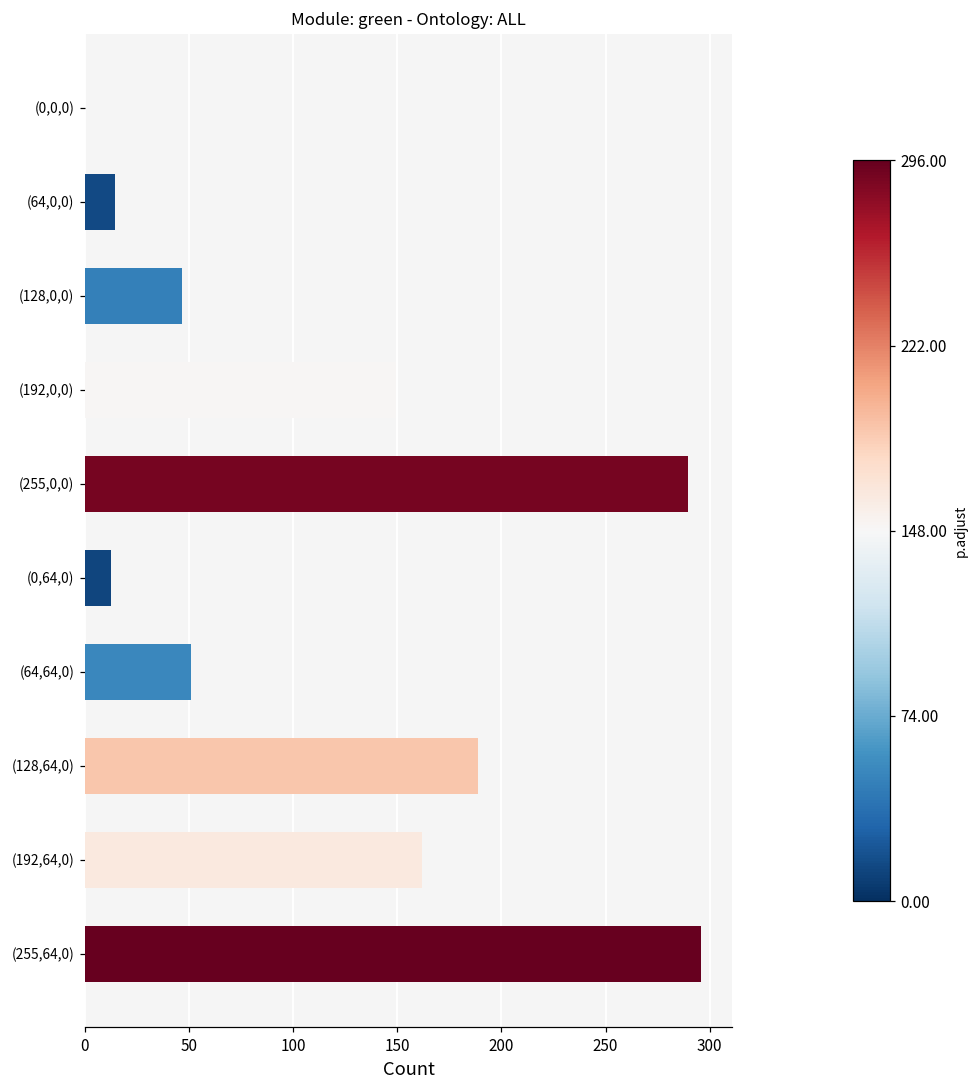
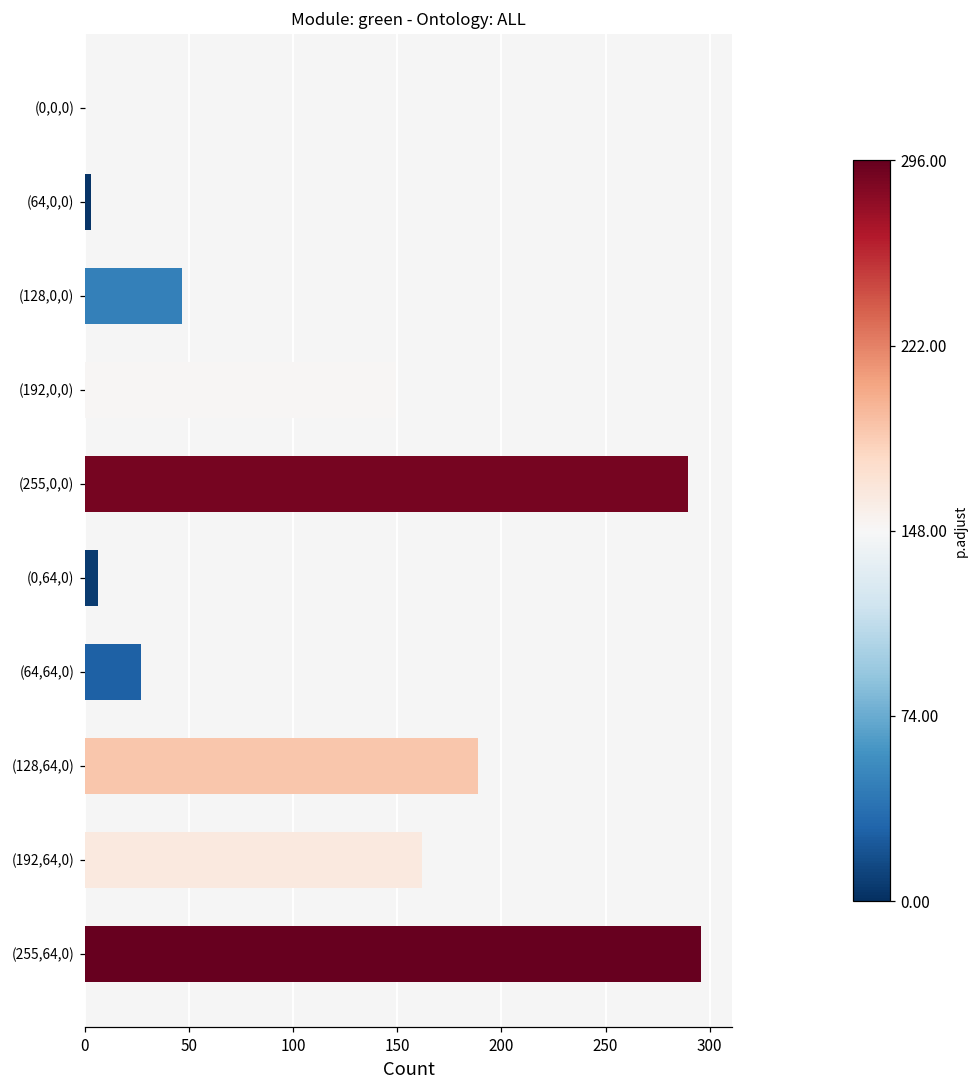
(64,0,0): 15 -> 3
(0,64,0): 13 -> 6
(64,64,0): 51 -> 27
